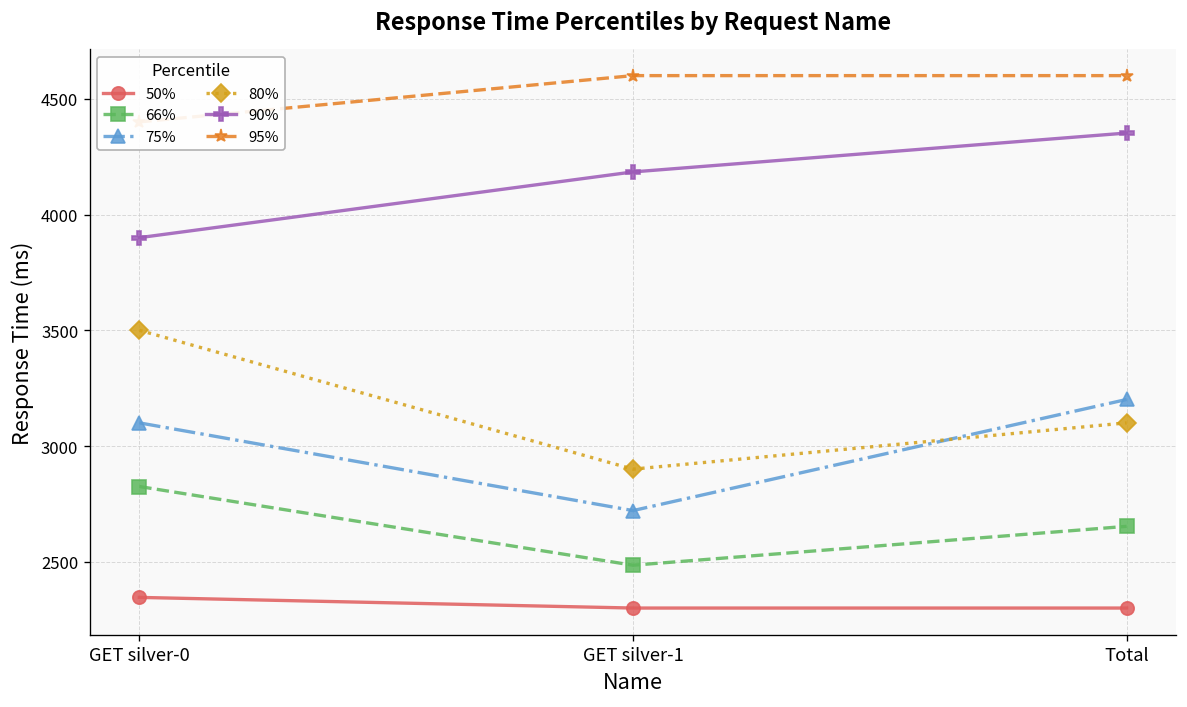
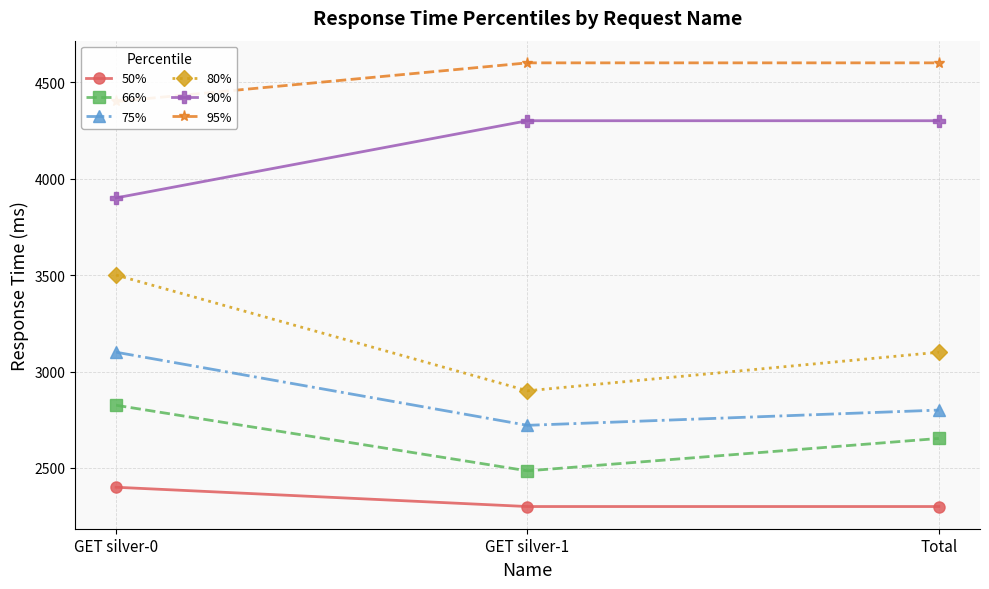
50%, GET silver-0: 2350 -> 2400
90%, GET silver-1: 4180 -> 4300
75%, Total: 3200 -> 2800
90%, Total: 4350 -> 4300
